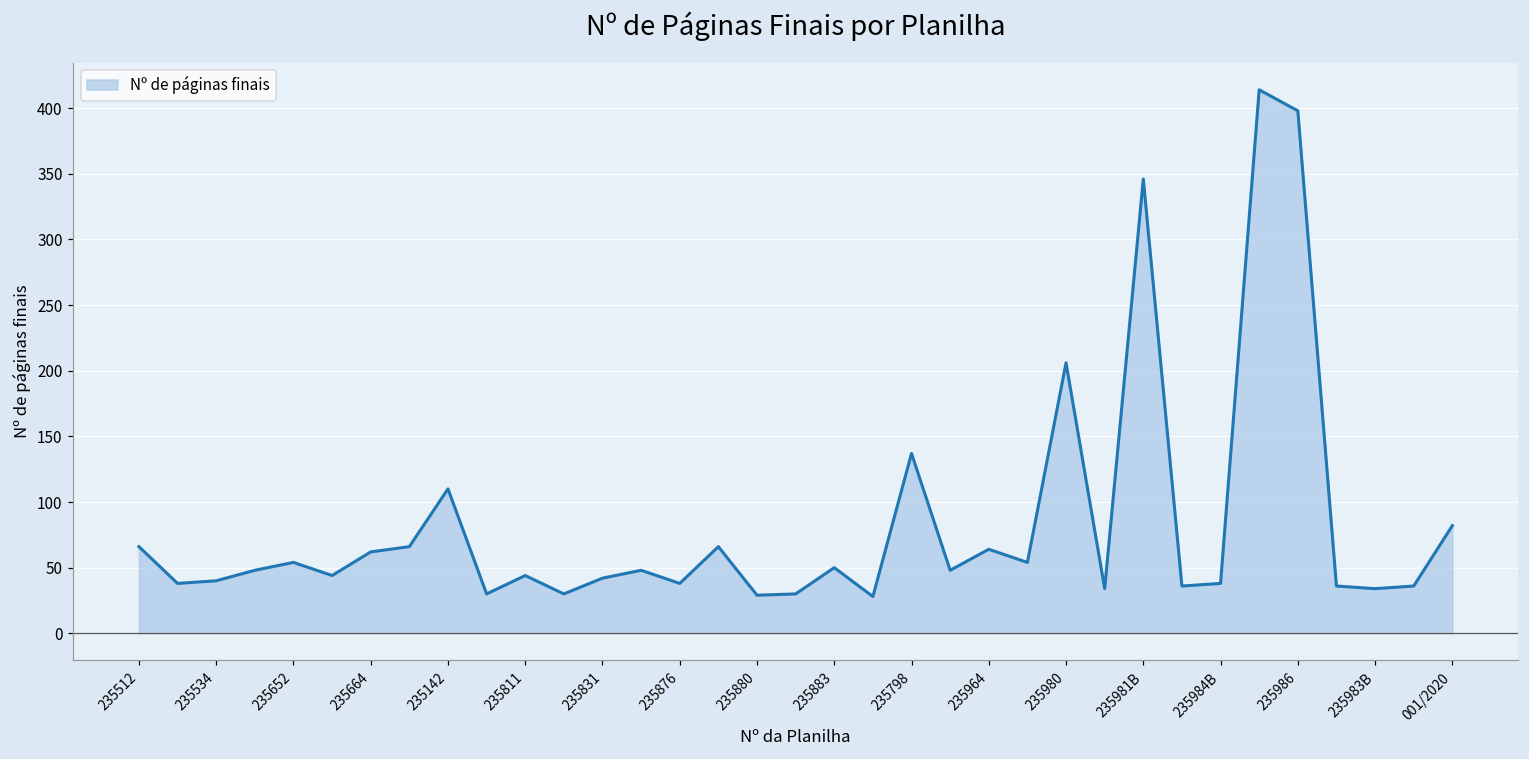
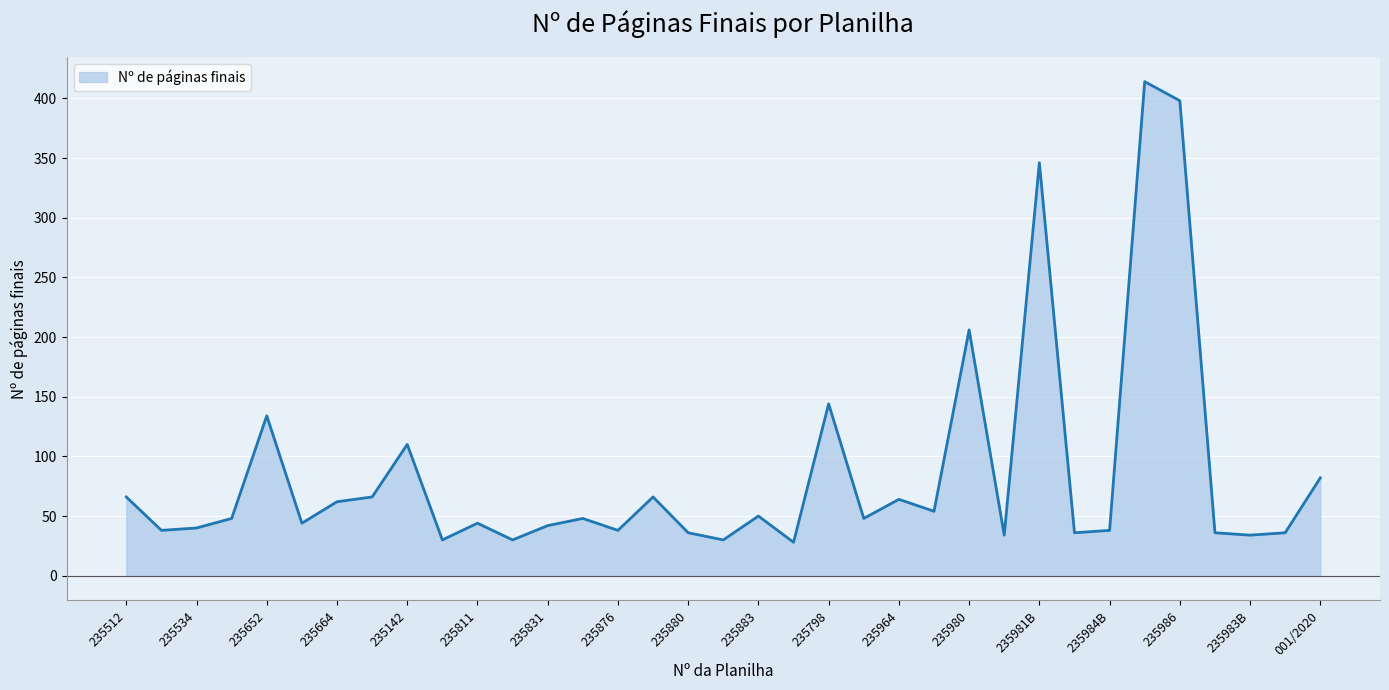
235652: 54 -> 134
235880: 29 -> 36
235798: 137 -> 144
